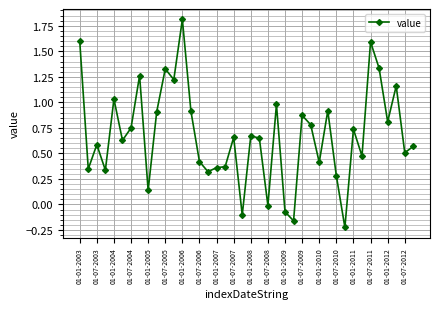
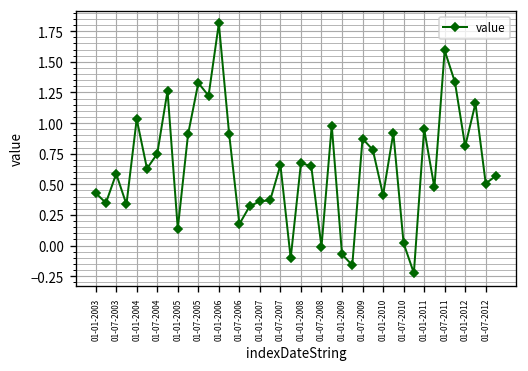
01-01-2003: 1.60 -> 0.43
01-07-2006: 0.42 -> 0.17
01-07-2010: 0.28 -> 0.02
01-01-2011: 0.74 -> 0.95
